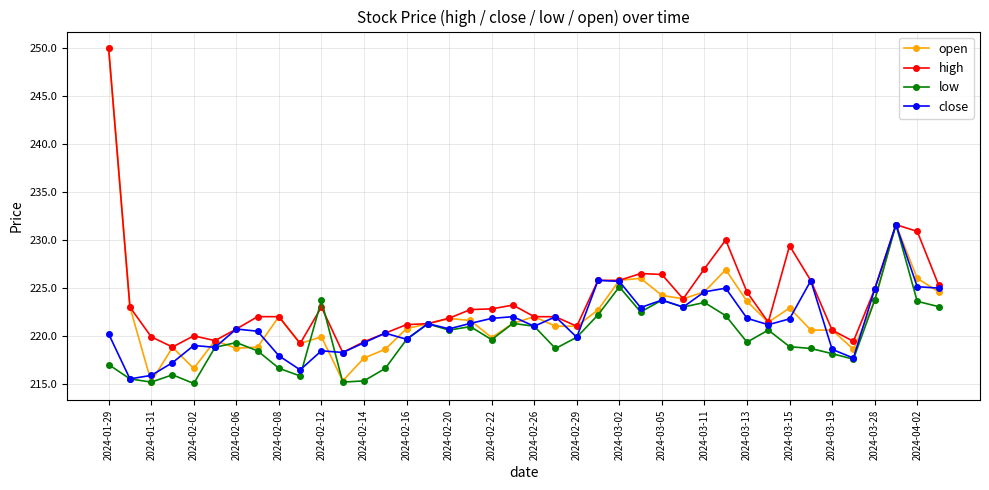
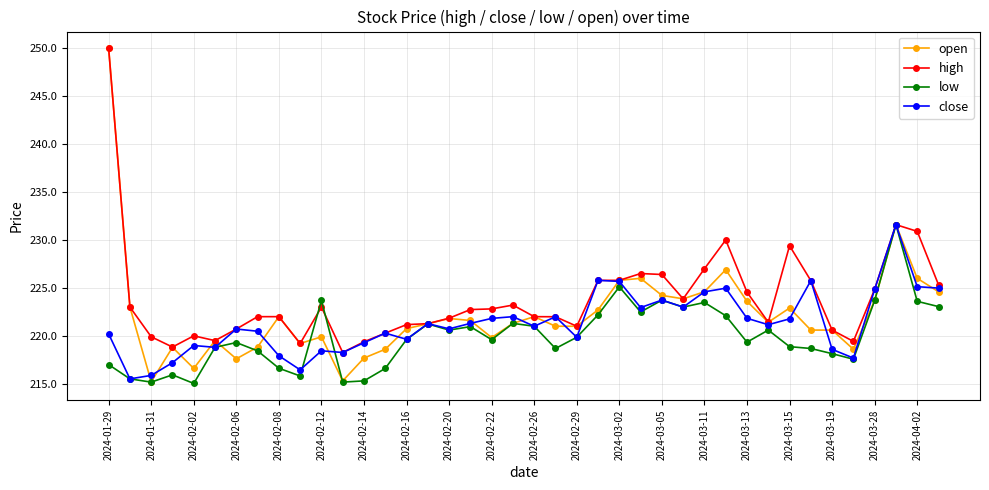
open, 2024-02-06: 219 -> 218
